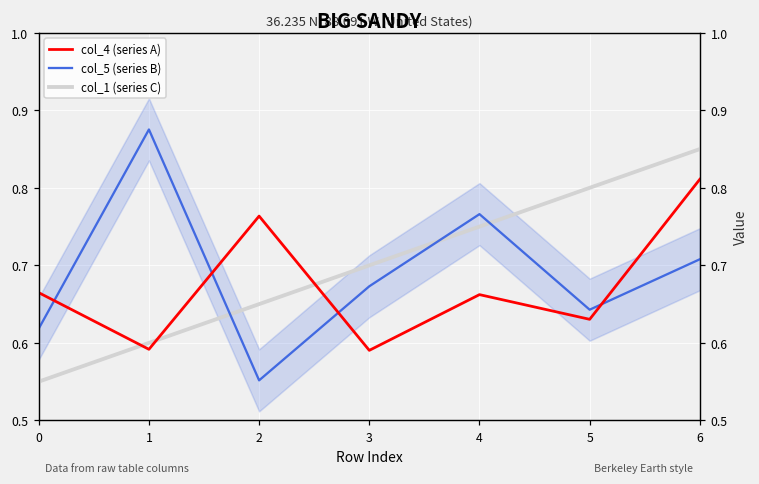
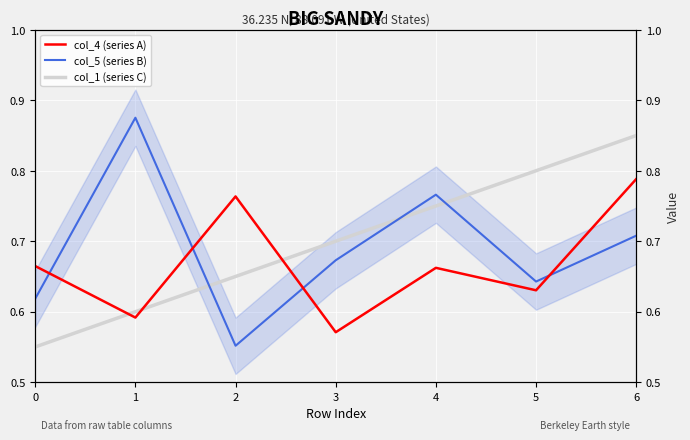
col_4 (series A), 3: 0.59 -> 0.57
col_4 (series A), 6: 0.81 -> 0.79
